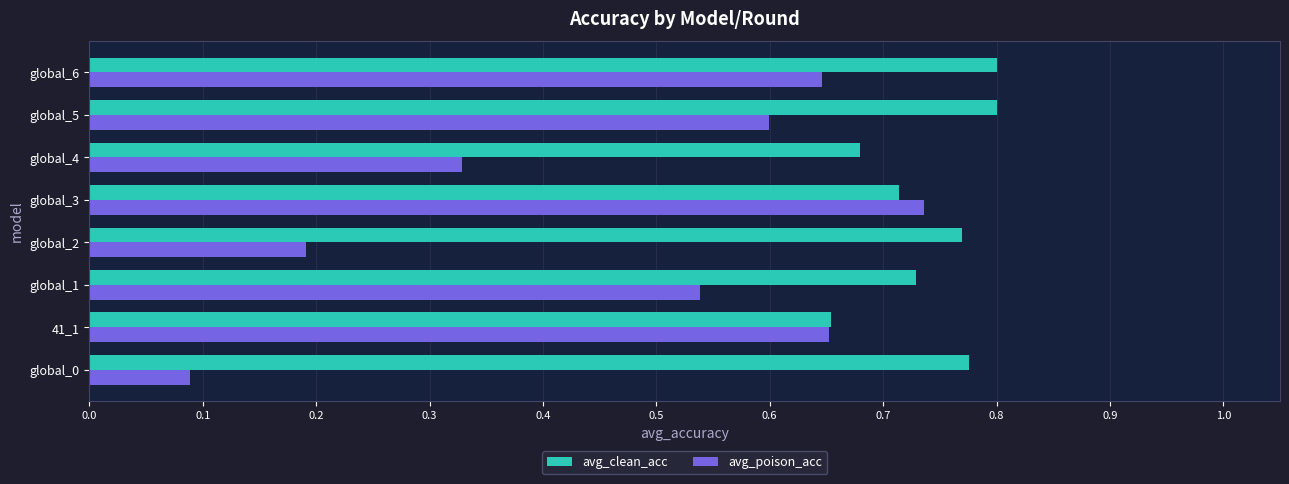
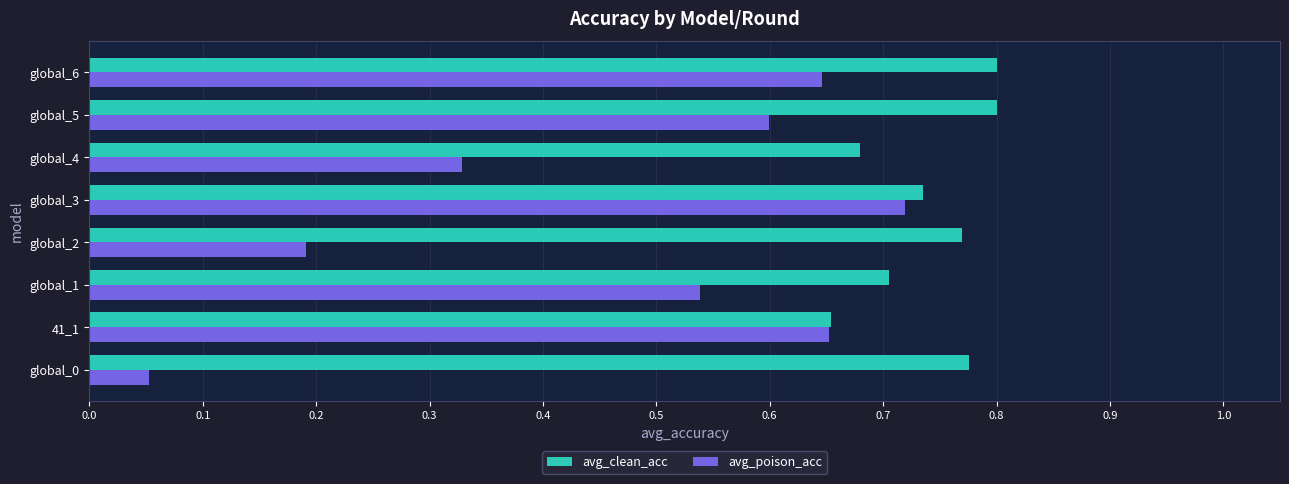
avg_clean_acc, global_3: 0.714 -> 0.735
avg_poison_acc, global_3: 0.736 -> 0.719
avg_clean_acc, global_1: 0.729 -> 0.705
avg_poison_acc, global_0: 0.089 -> 0.053
